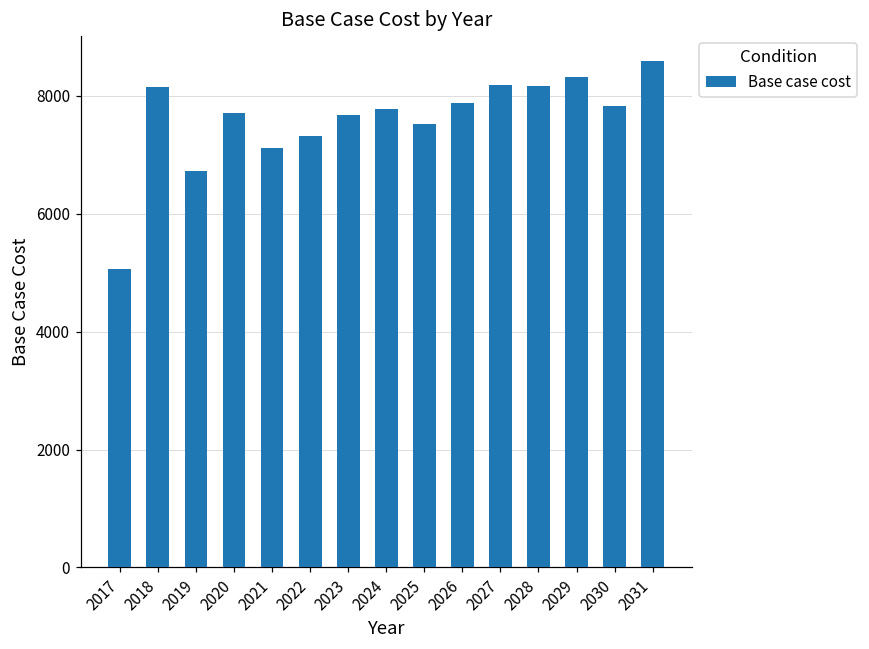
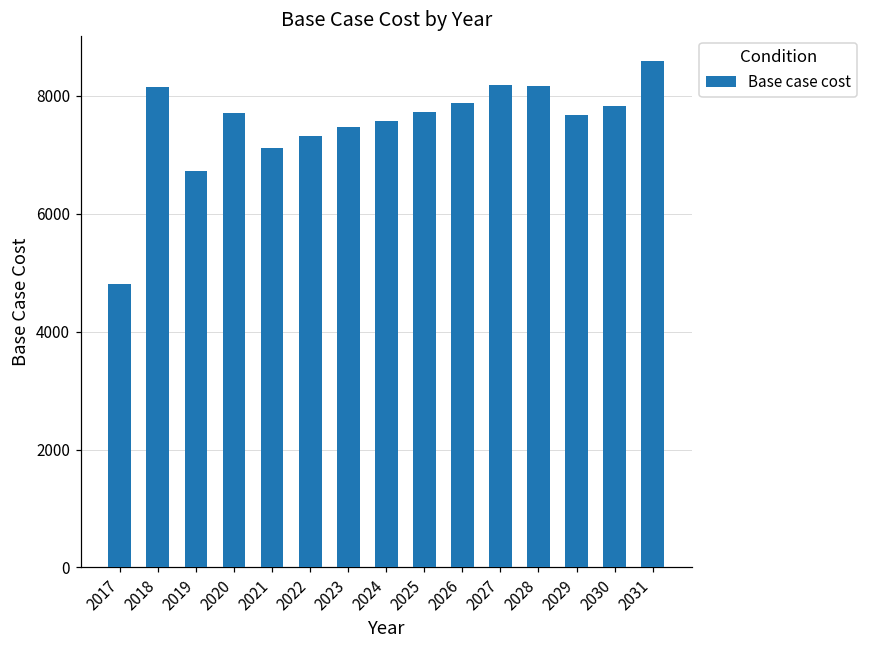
2017: 5100 -> 4800
2023: 7700 -> 7500
2024: 7800 -> 7600
2025: 7500 -> 7700
2029: 8300 -> 7700
